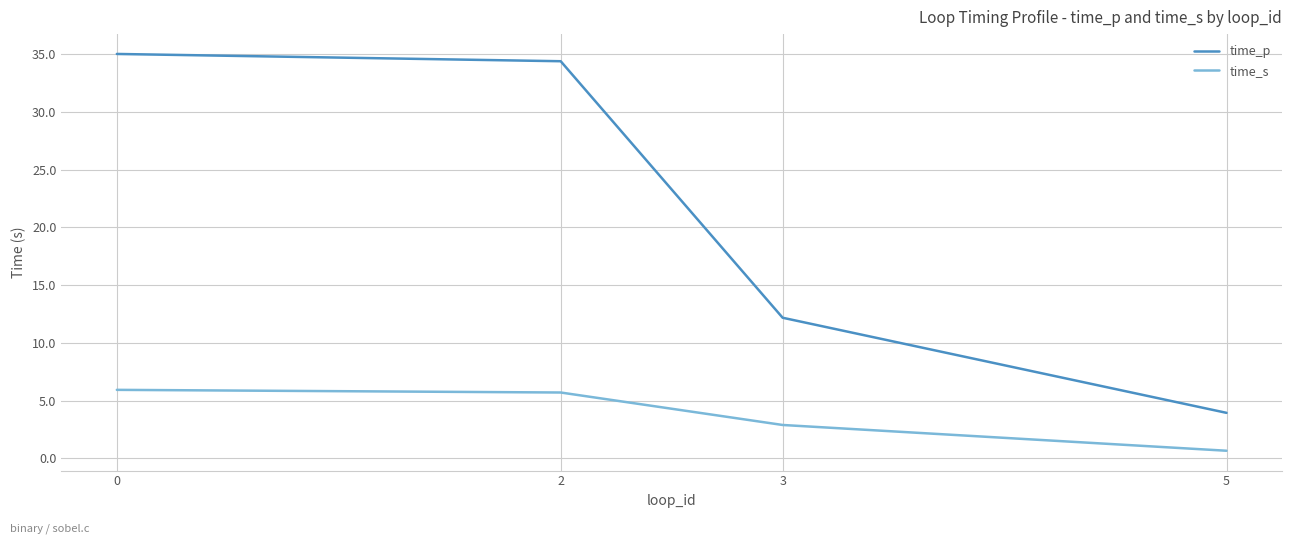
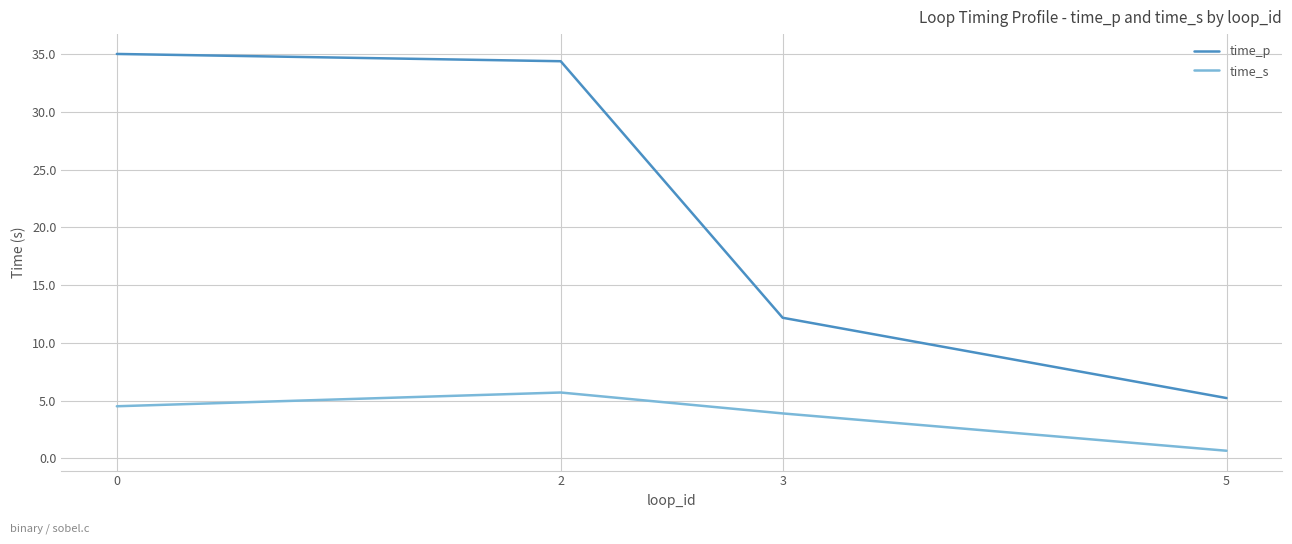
time_s, 0: 5.9 -> 4.5
time_s, 3: 2.9 -> 3.9
time_p, 5: 4.0 -> 5.2
